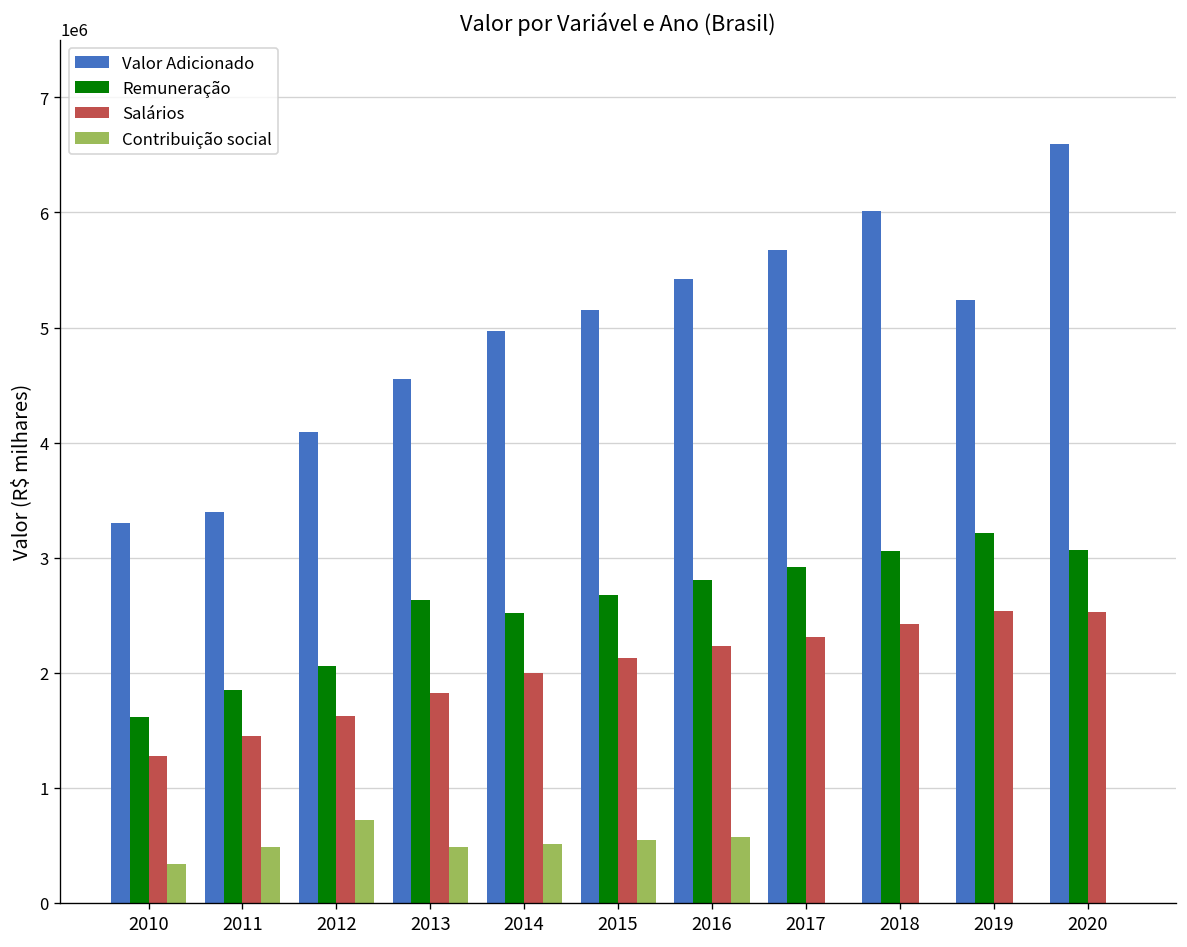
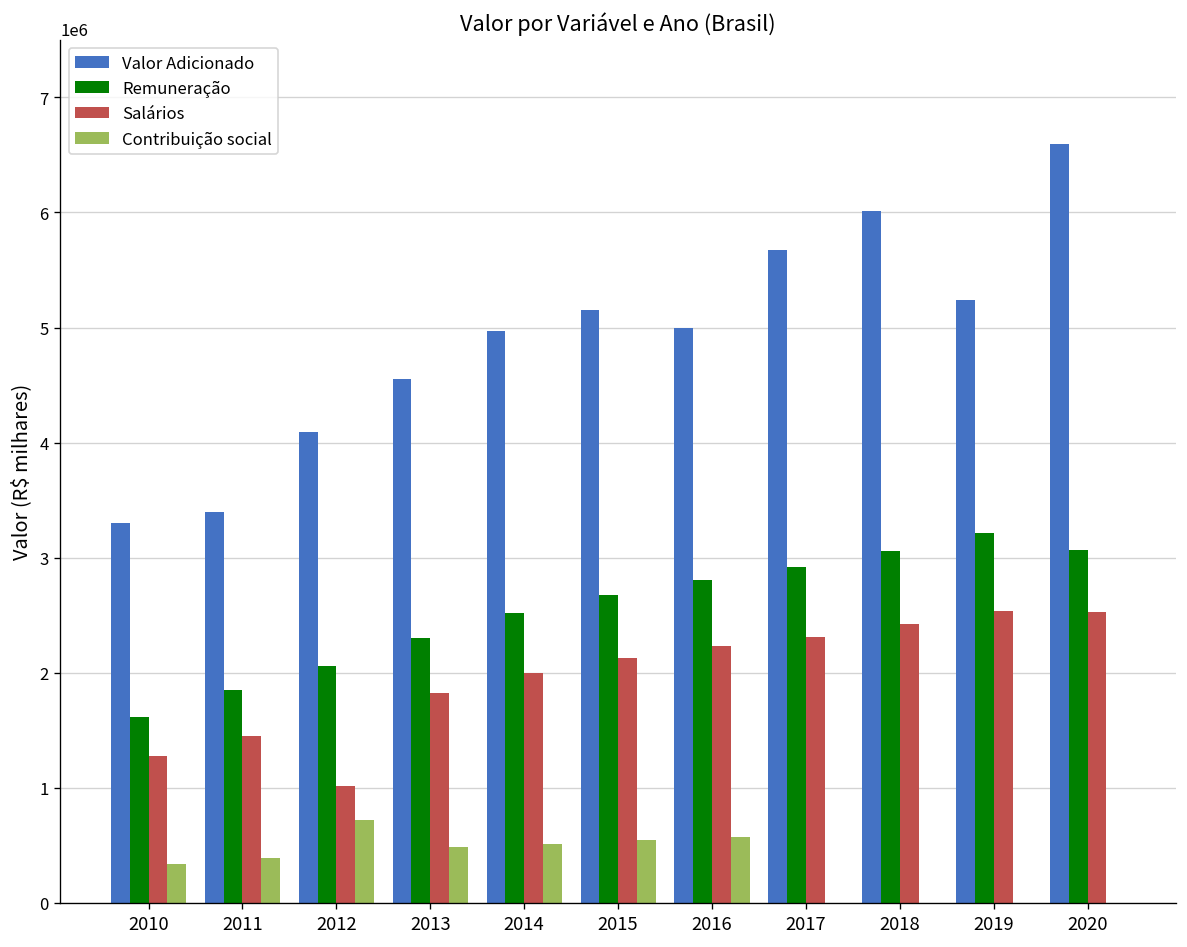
Contribuição social, 2011: 500000 -> 400000
Salários, 2012: 1600000 -> 1000000
Remuneração, 2013: 2600000 -> 2300000
Valor Adicionado, 2016: 5400000 -> 5000000
